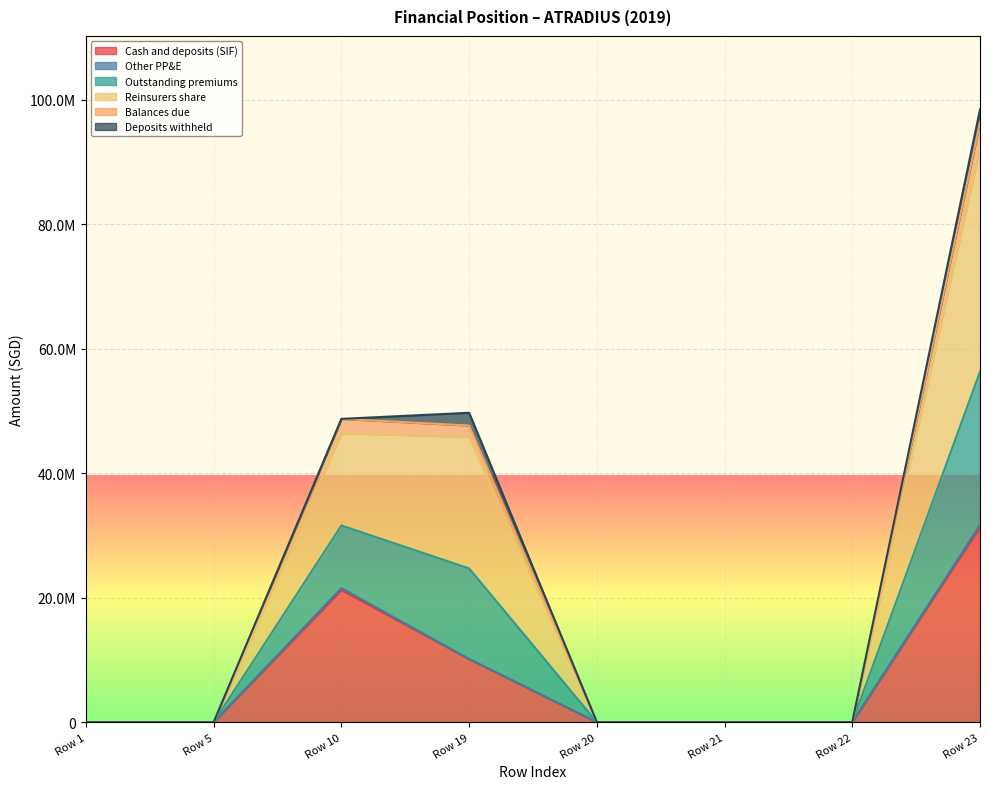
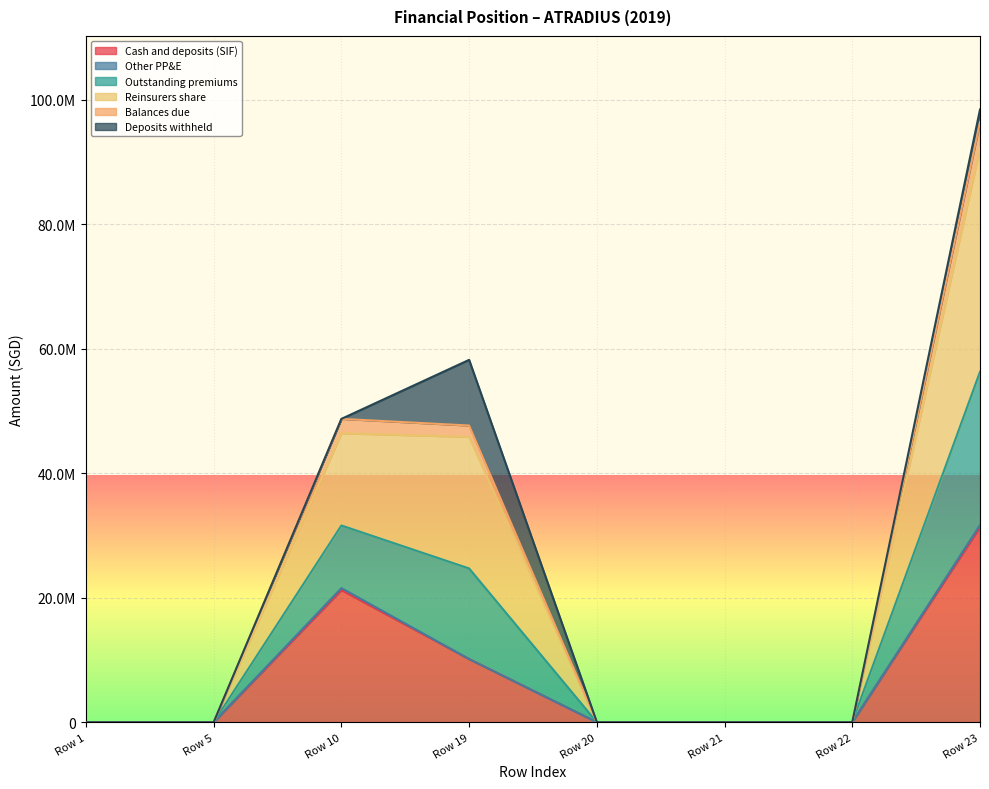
Deposits withheld, Row 19: 2000000 -> 11000000
